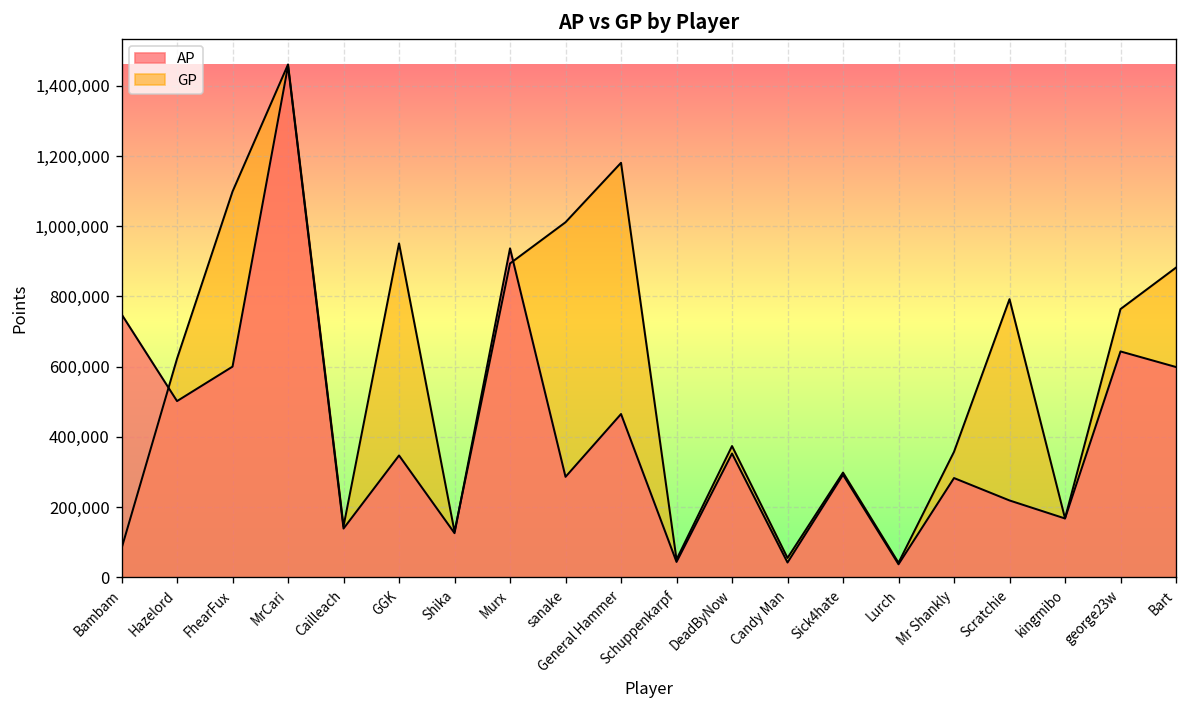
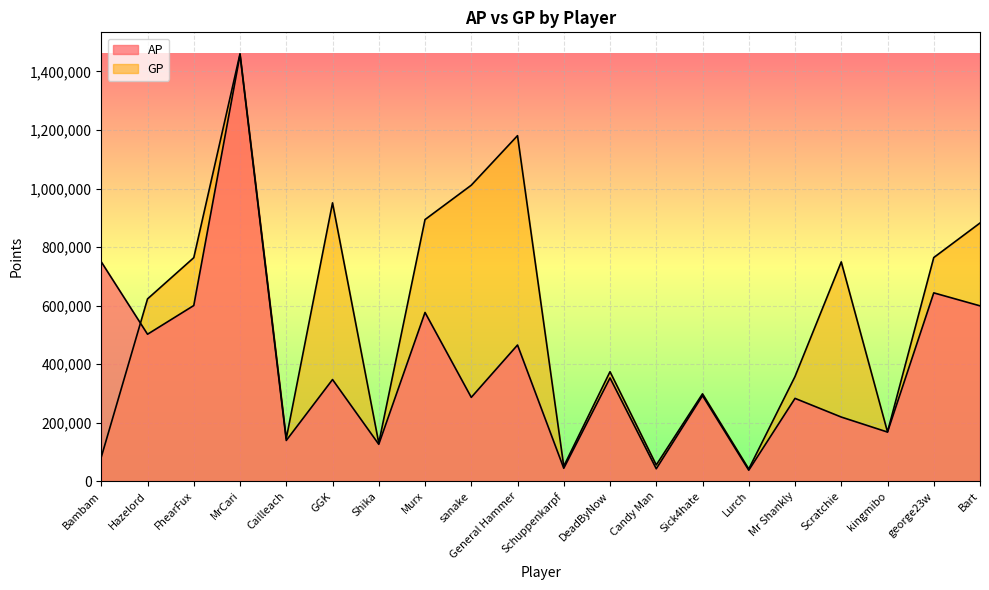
GP, FhearFux: 1,100,000 -> 760,000
AP, Murx: 940,000 -> 580,000
GP, Scratchie: 790,000 -> 750,000
